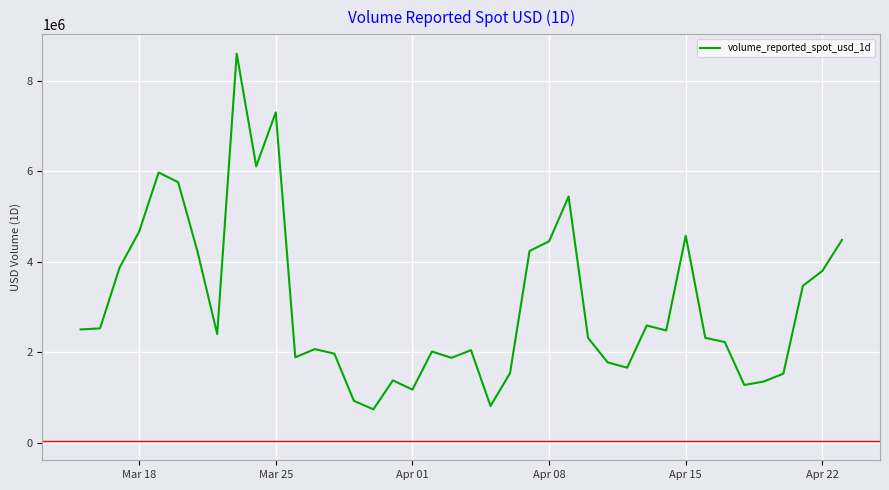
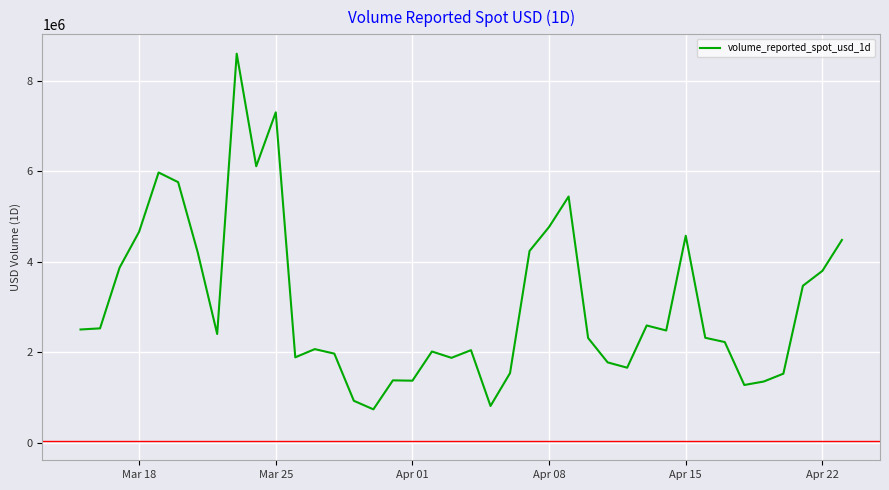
Apr 01: 1200000 -> 1400000
Apr 08: 4400000 -> 4800000
